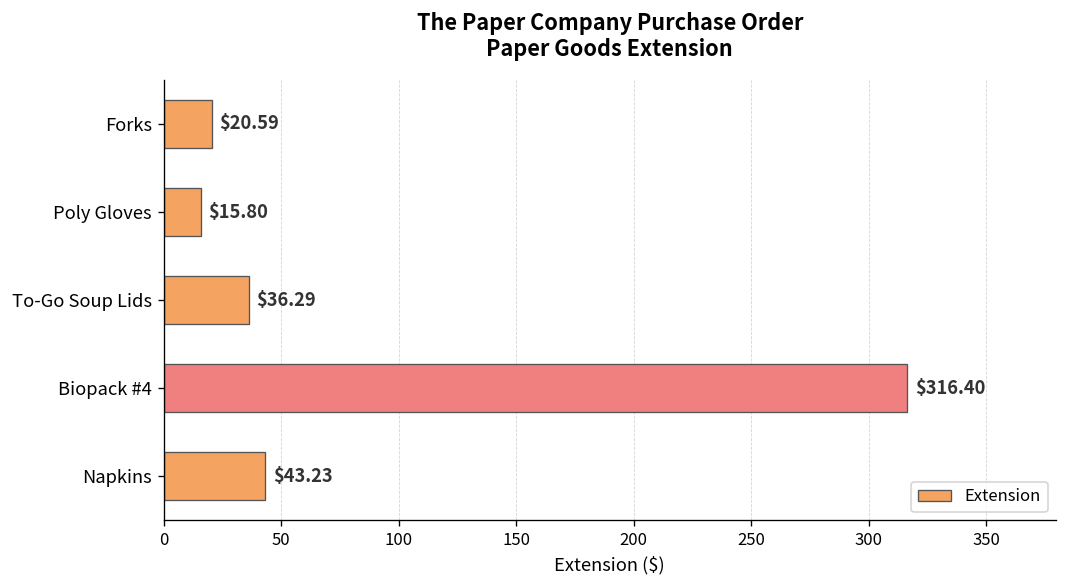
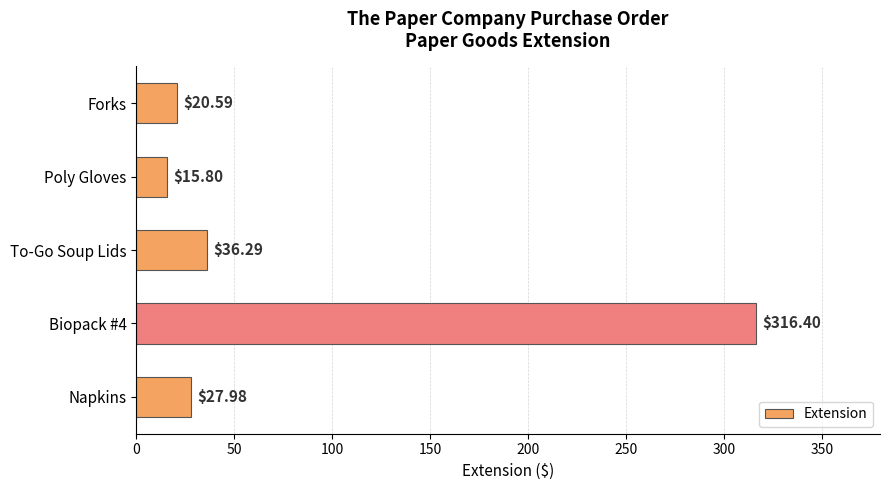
Napkins: $43.23 -> $27.98
